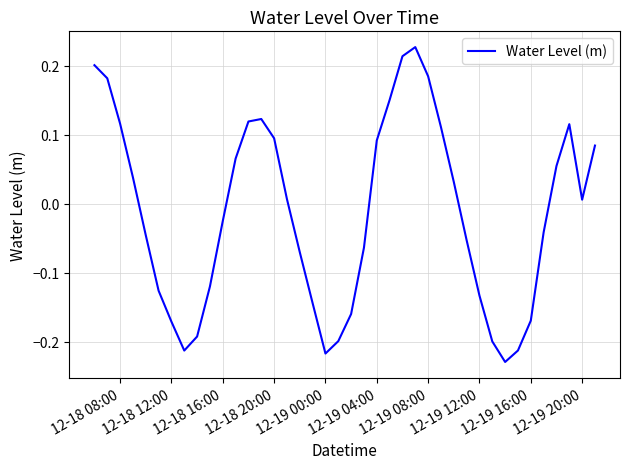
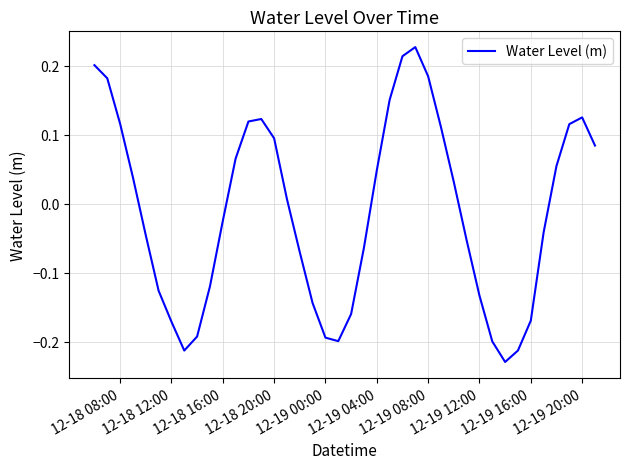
12-19 00:00: -0.22 -> -0.19
12-19 04:00: 0.09 -> 0.05
12-19 20:00: 0.01 -> 0.12
